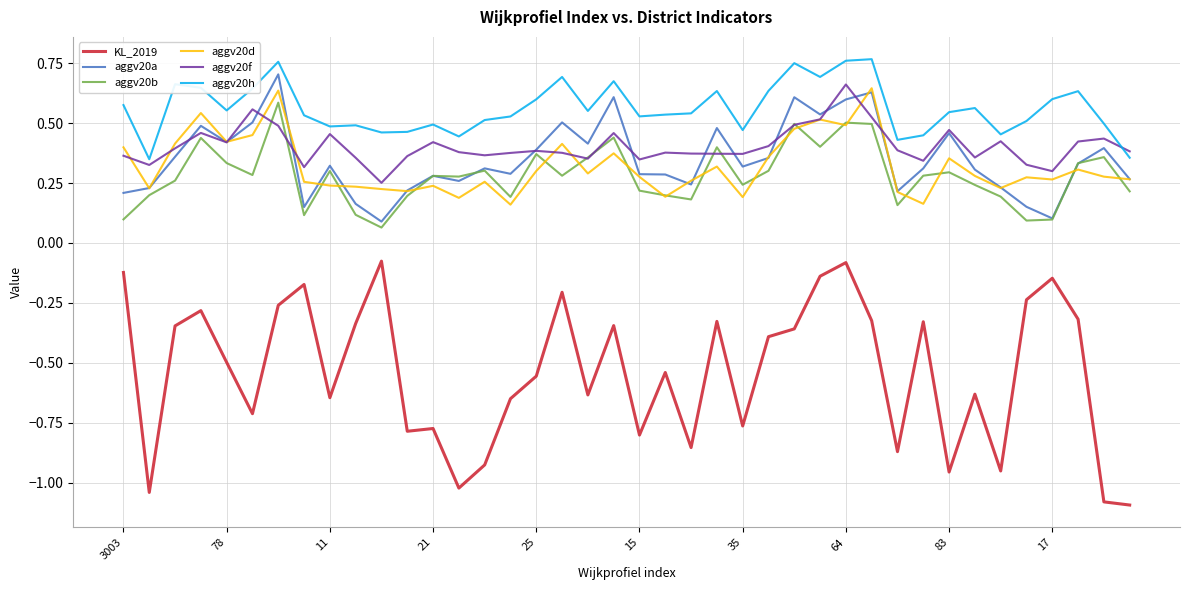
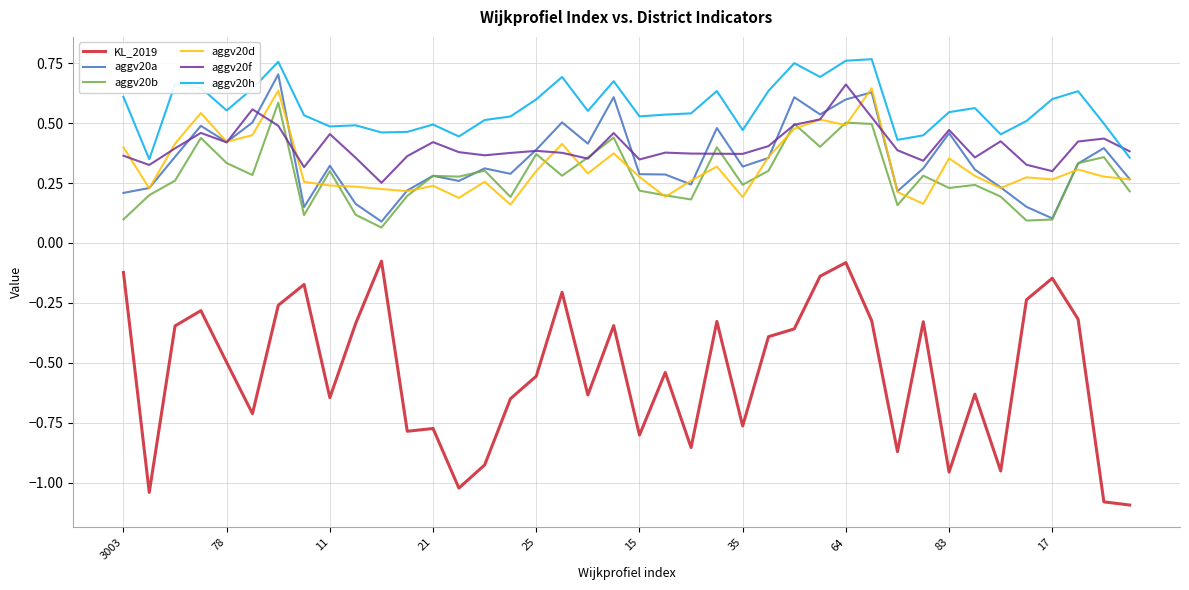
aggv20h, 3003: 0.57 -> 0.61
aggv20b, 83: 0.29 -> 0.23
